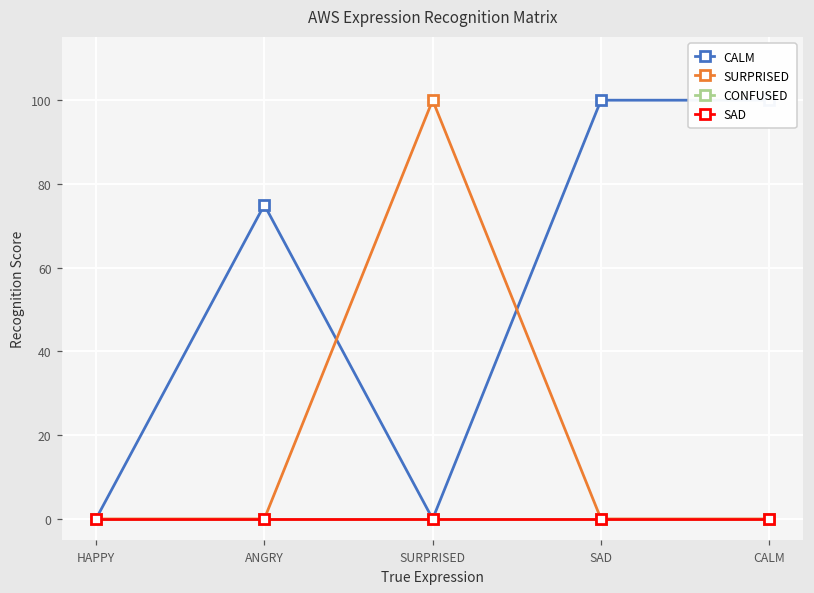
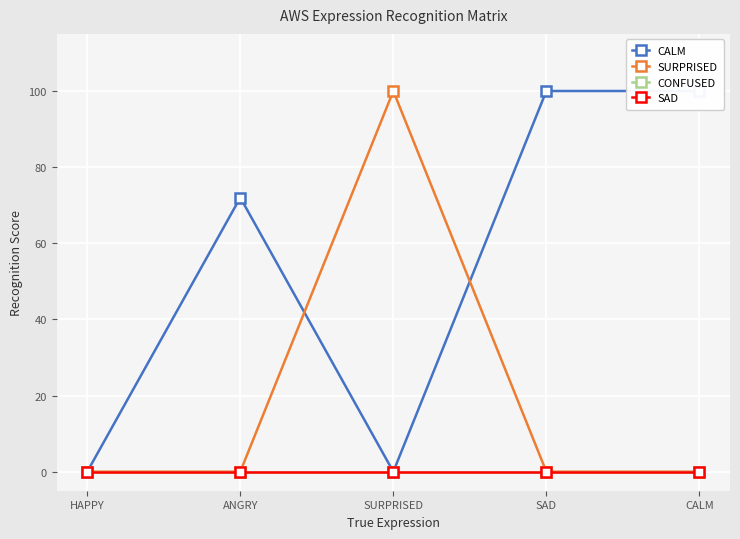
CALM, ANGRY: 75 -> 72
